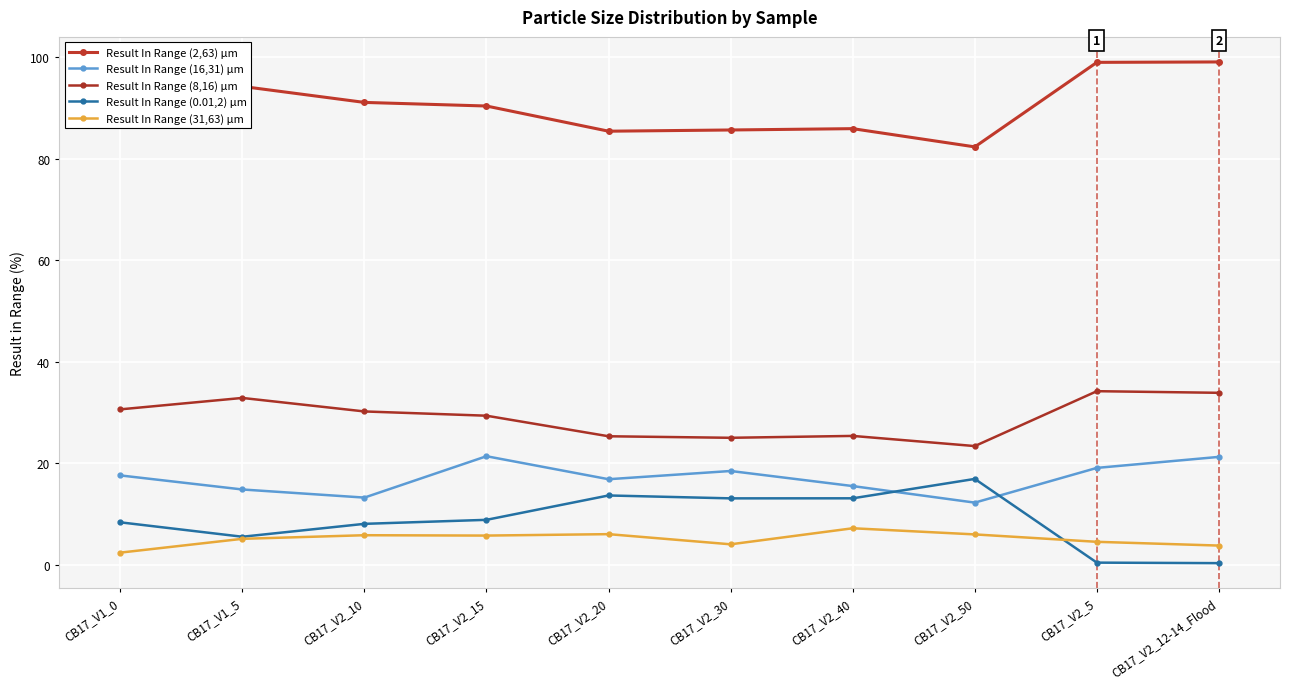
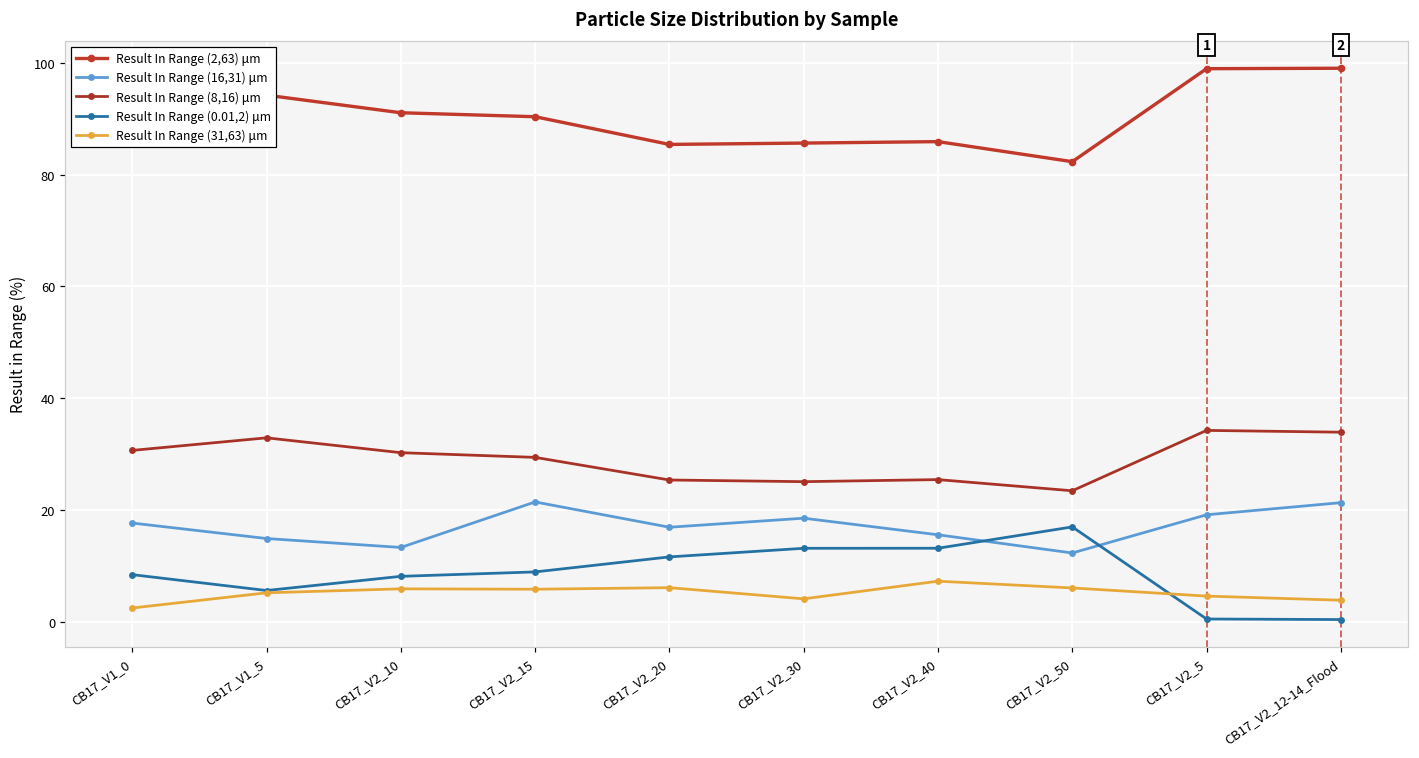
Result In Range (0.01,2) μm, CB17_V2_20: 14 -> 12
